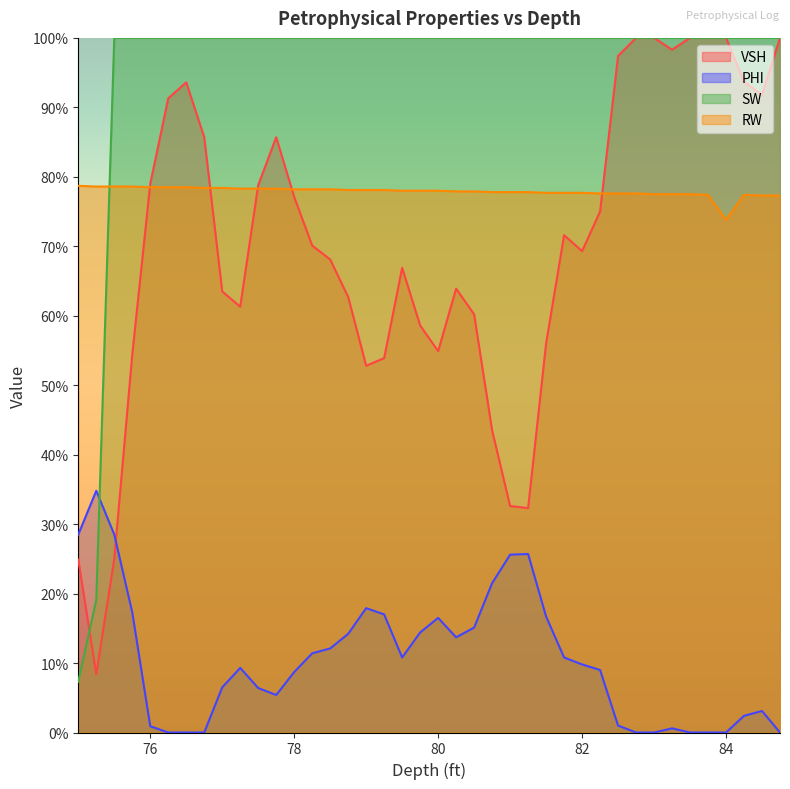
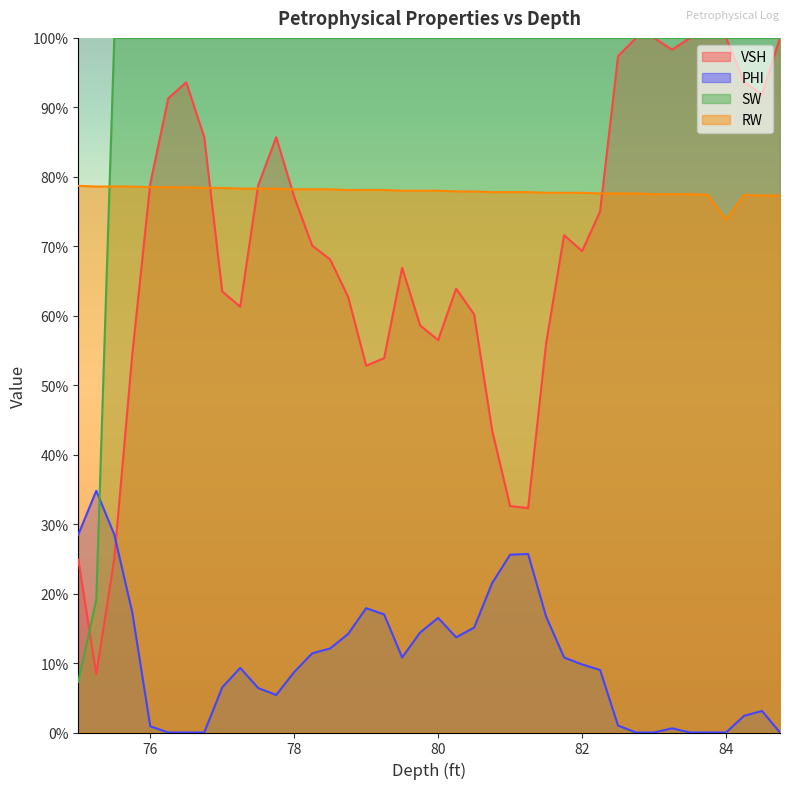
VSH, 80: 55% -> 56%
